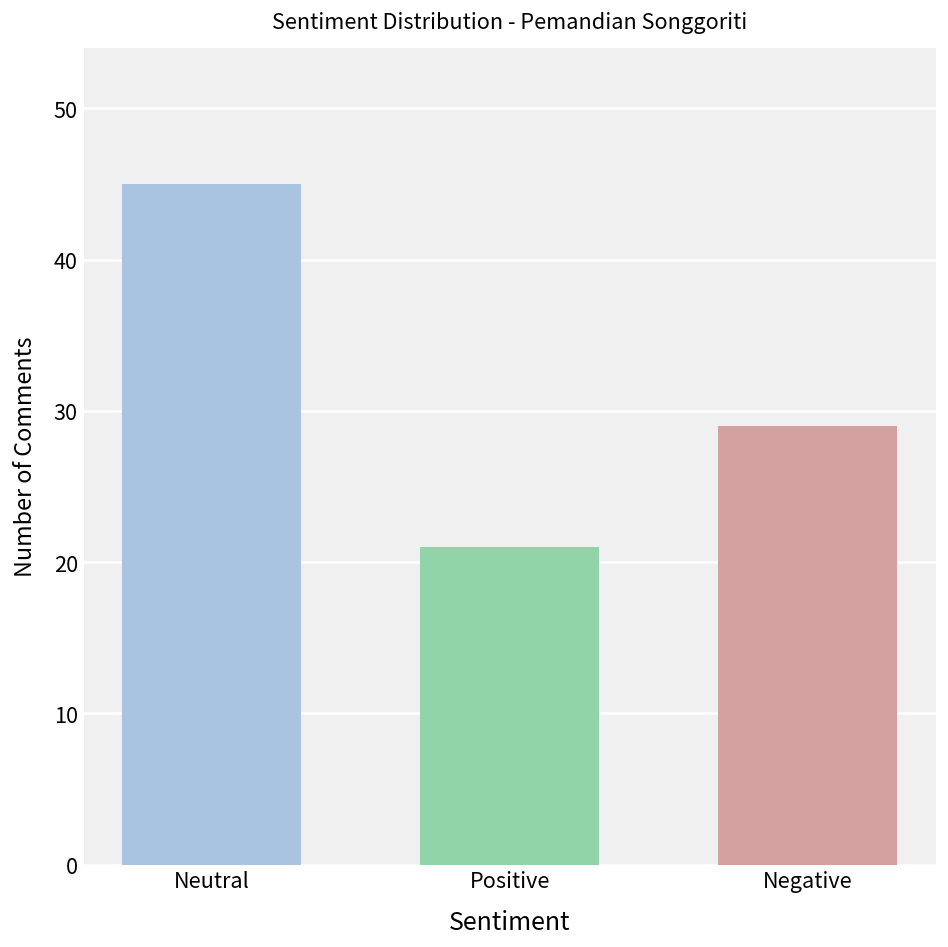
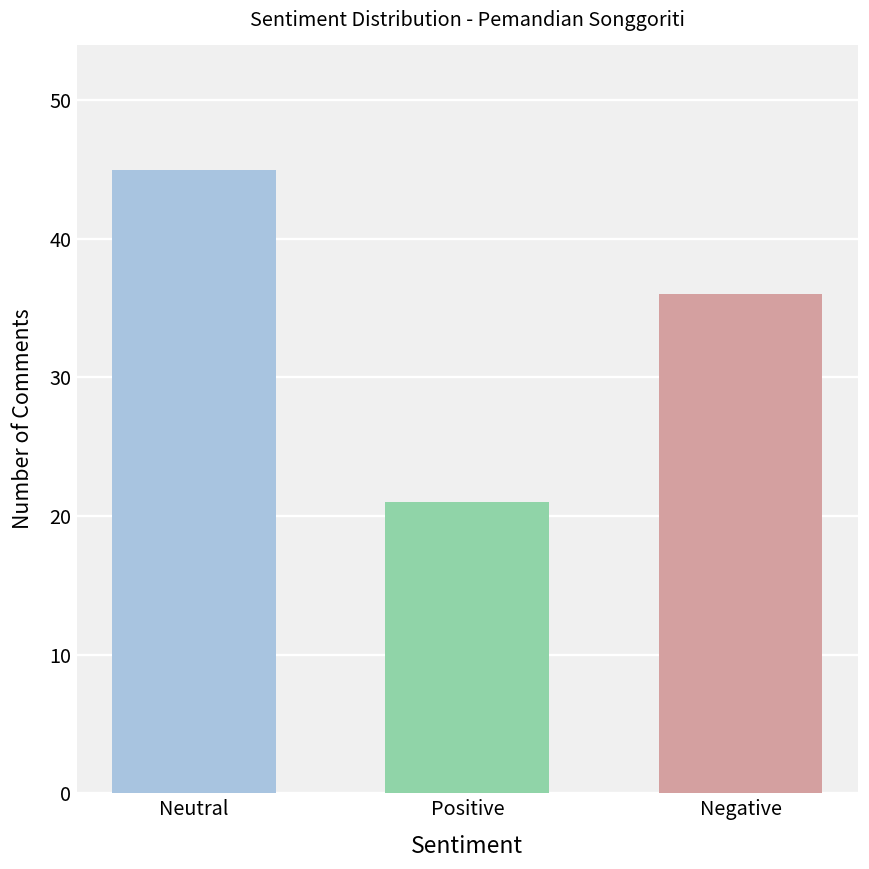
Negative: 29 -> 36
